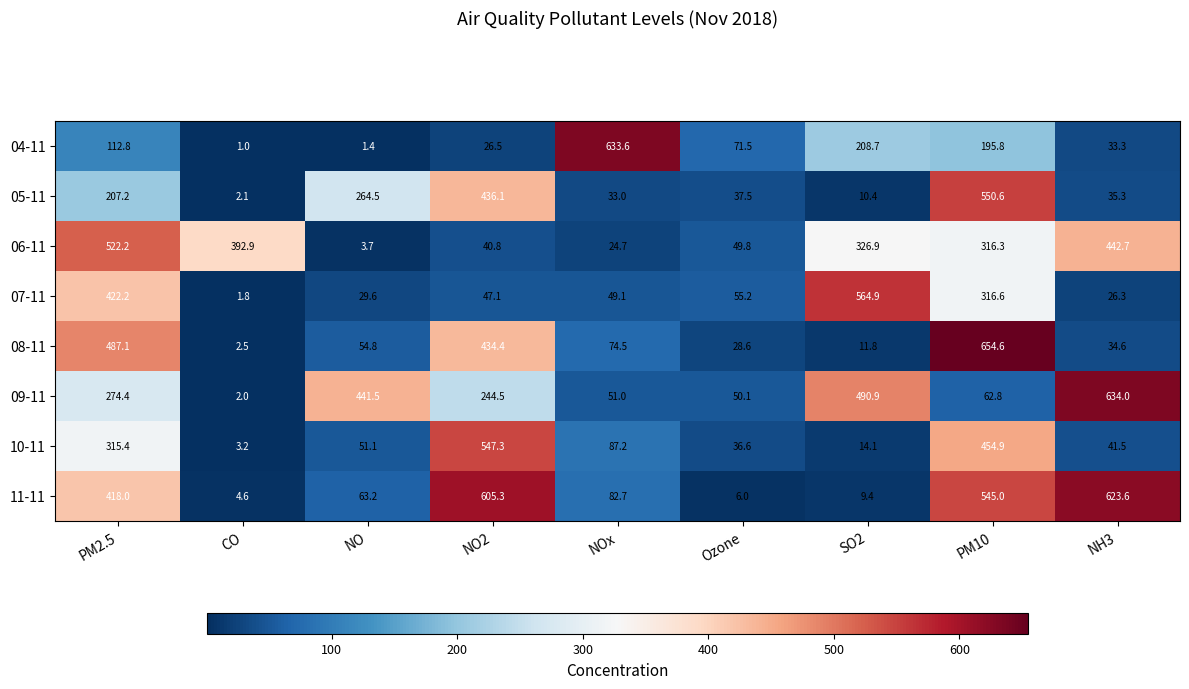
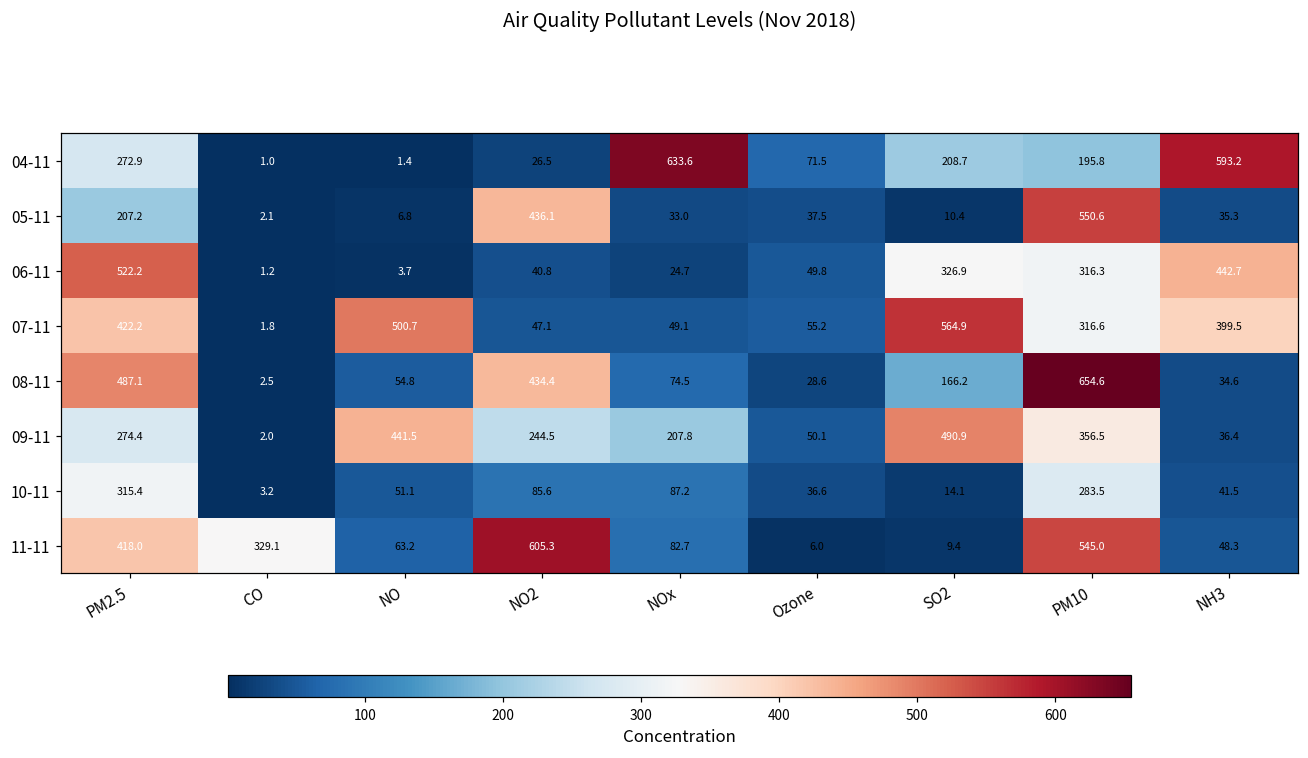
04-11, PM2.5: 112.8 -> 272.9
04-11, NH3: 33.3 -> 593.2
05-11, NO: 264.5 -> 6.8
06-11, CO: 392.9 -> 1.2
07-11, NO: 29.6 -> 500.7
07-11, NH3: 26.3 -> 399.5
08-11, SO2: 11.8 -> 166.2
09-11, NOx: 51.0 -> 207.8
09-11, PM10: 62.8 -> 356.5
09-11, NH3: 634.0 -> 36.4
10-11, NO2: 547.3 -> 85.6
10-11, PM10: 454.9 -> 283.5
11-11, CO: 4.6 -> 329.1
11-11, NH3: 623.6 -> 48.3
